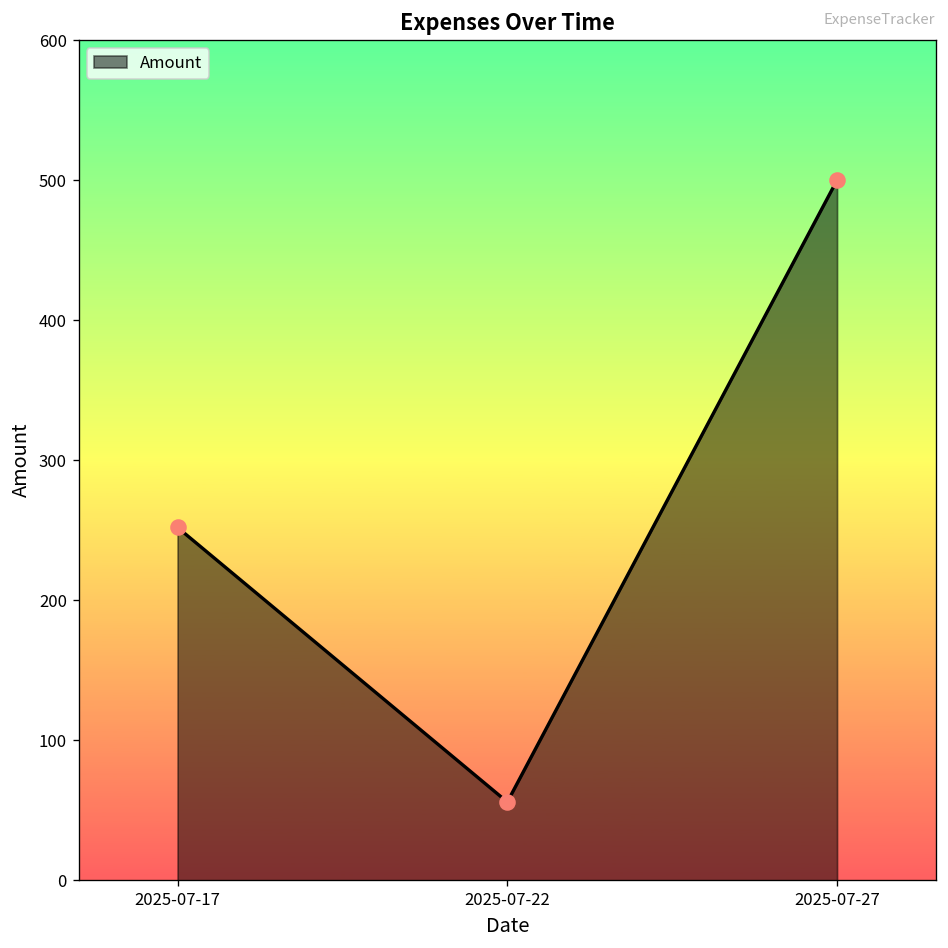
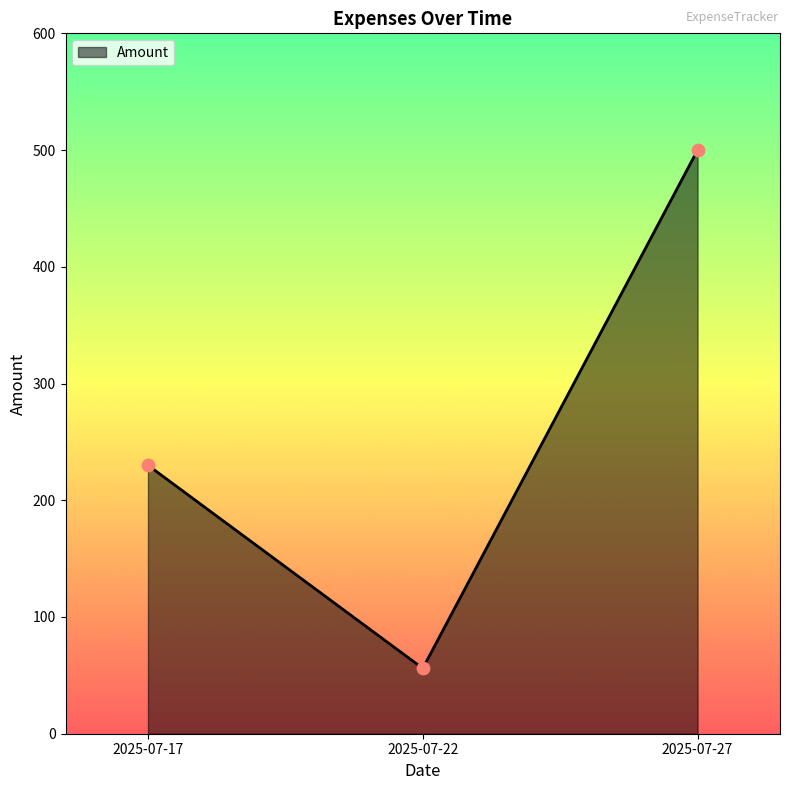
2025-07-17: 252 -> 230
